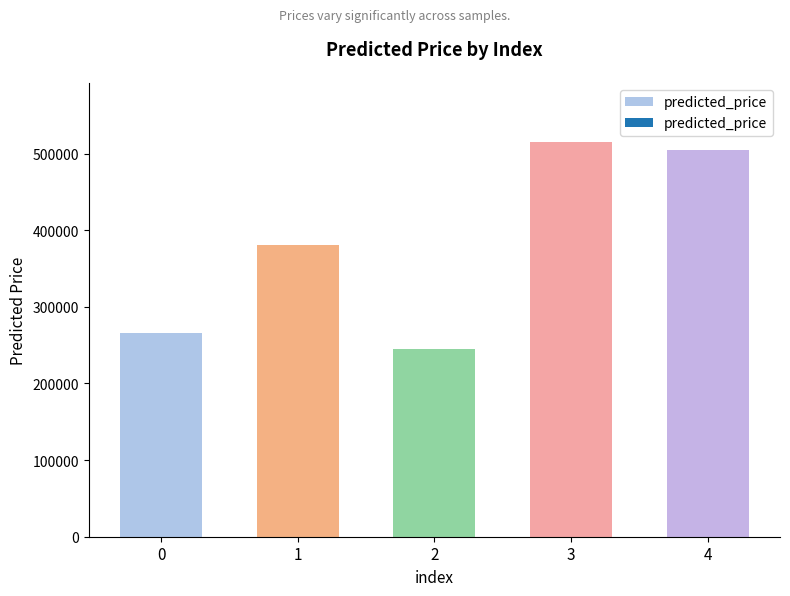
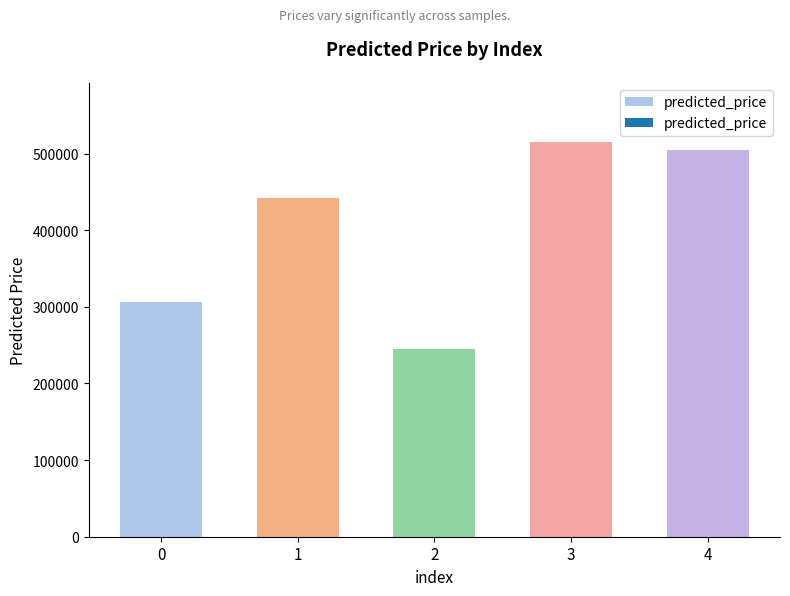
0: 270000 -> 310000
1: 380000 -> 440000
